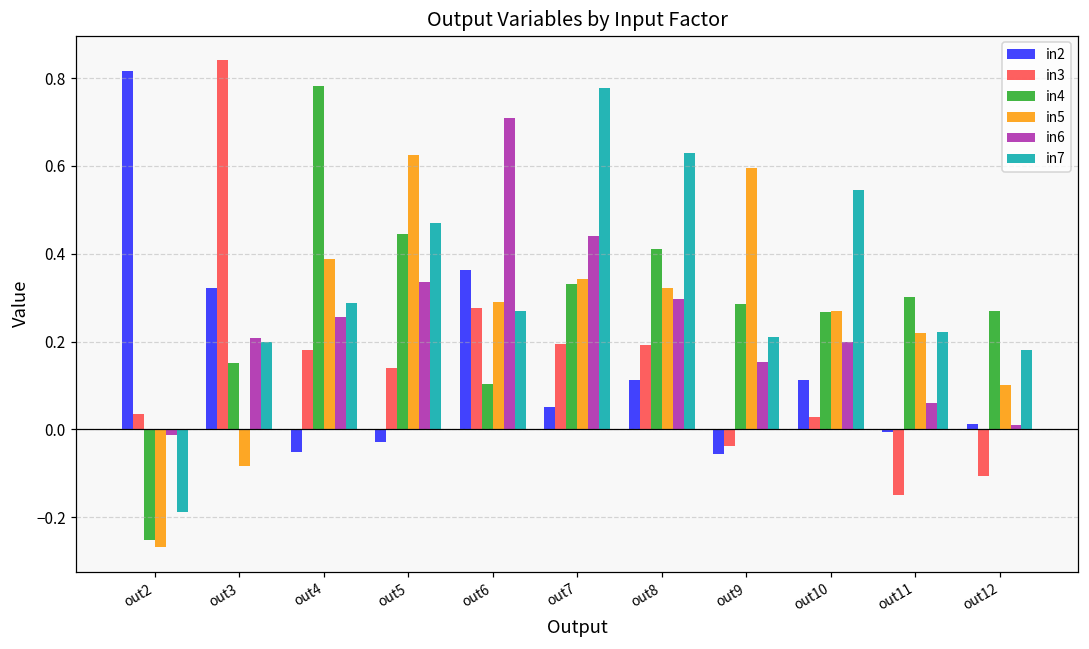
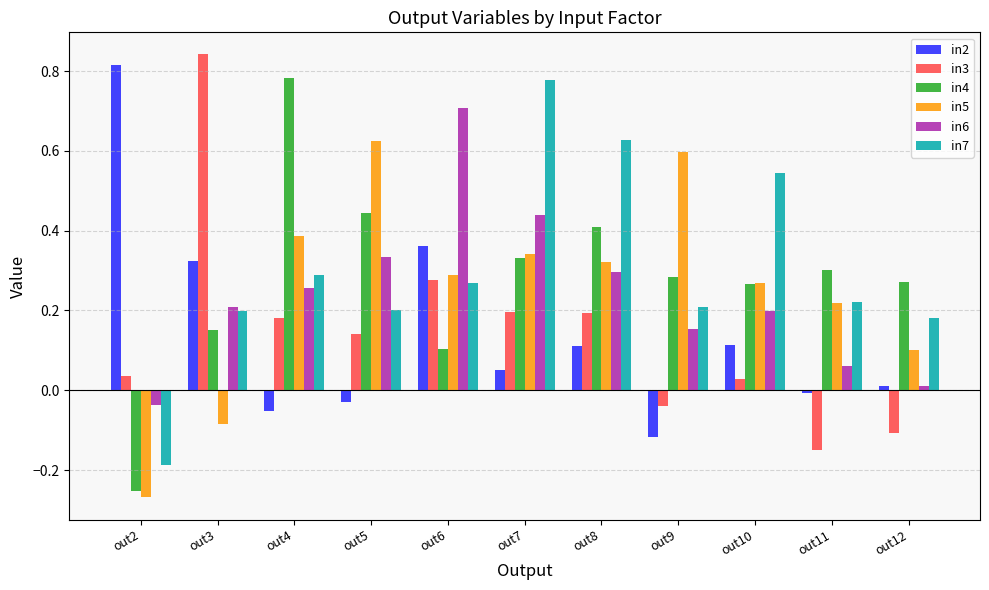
in6, out2: -0.01 -> -0.04
in7, out5: 0.47 -> 0.20
in2, out9: -0.06 -> -0.12
